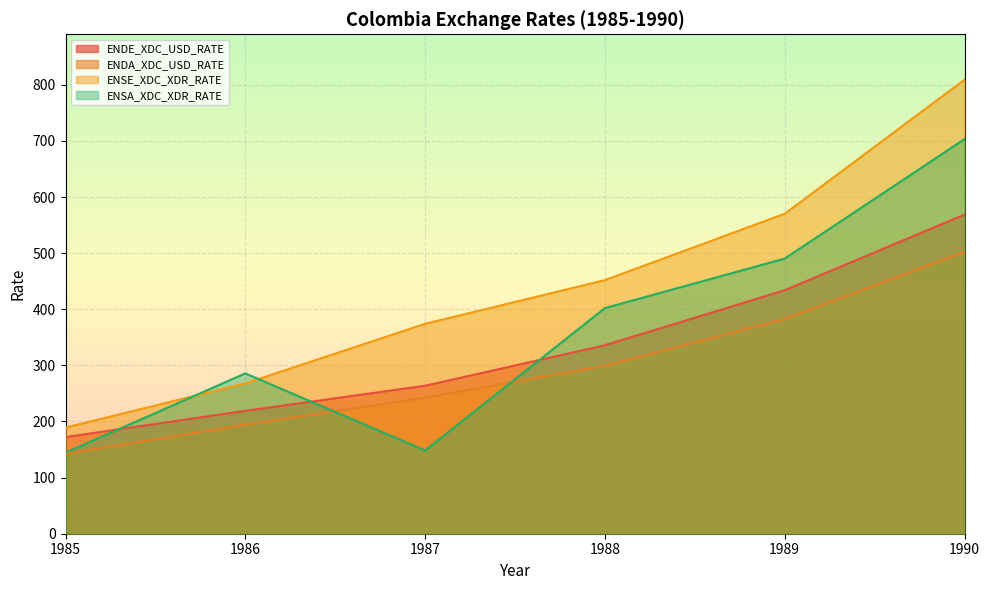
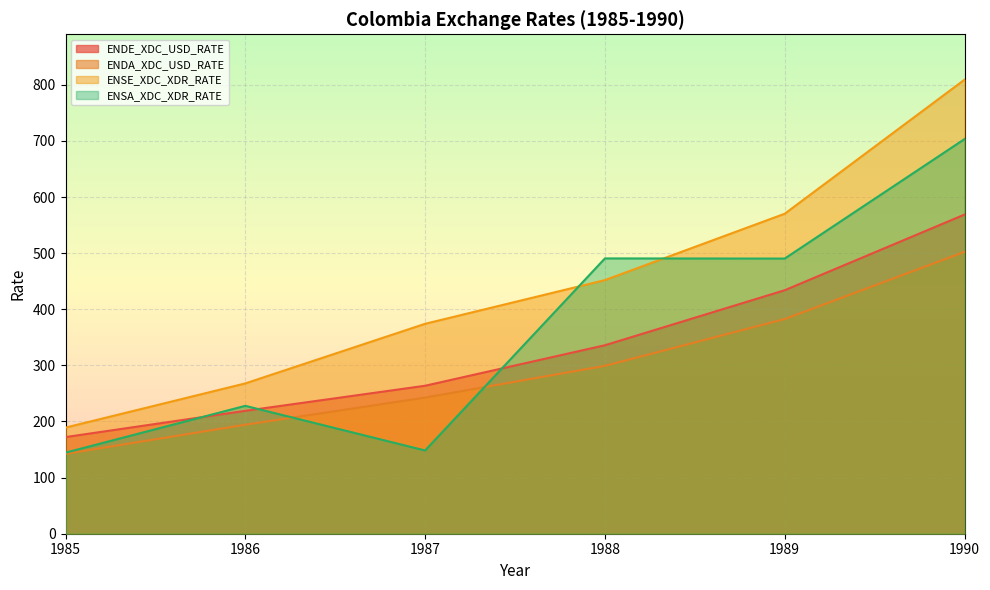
ENSA_XDC_XDR_RATE, 1986: 290 -> 230
ENSA_XDC_XDR_RATE, 1988: 400 -> 490
